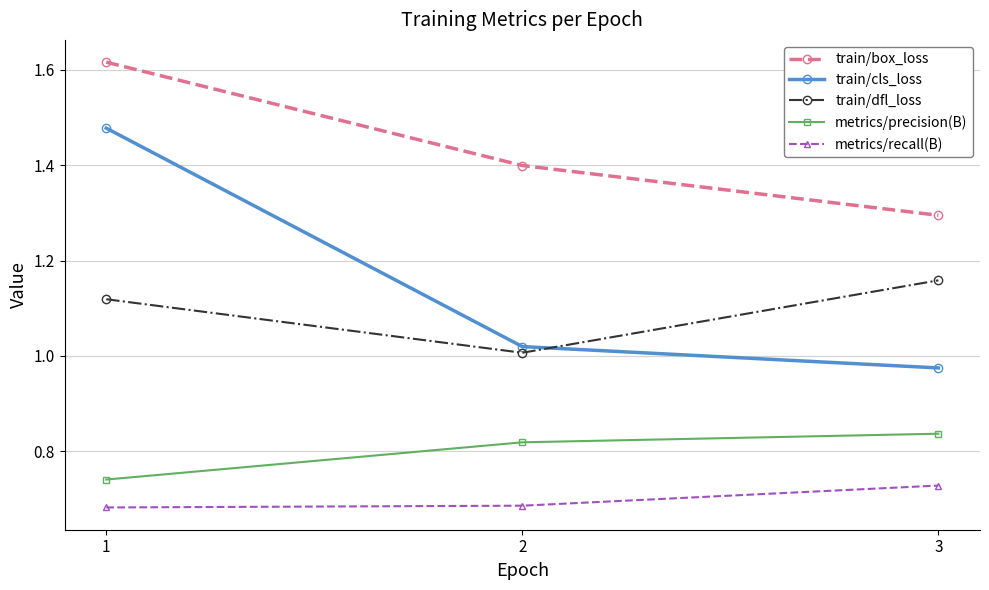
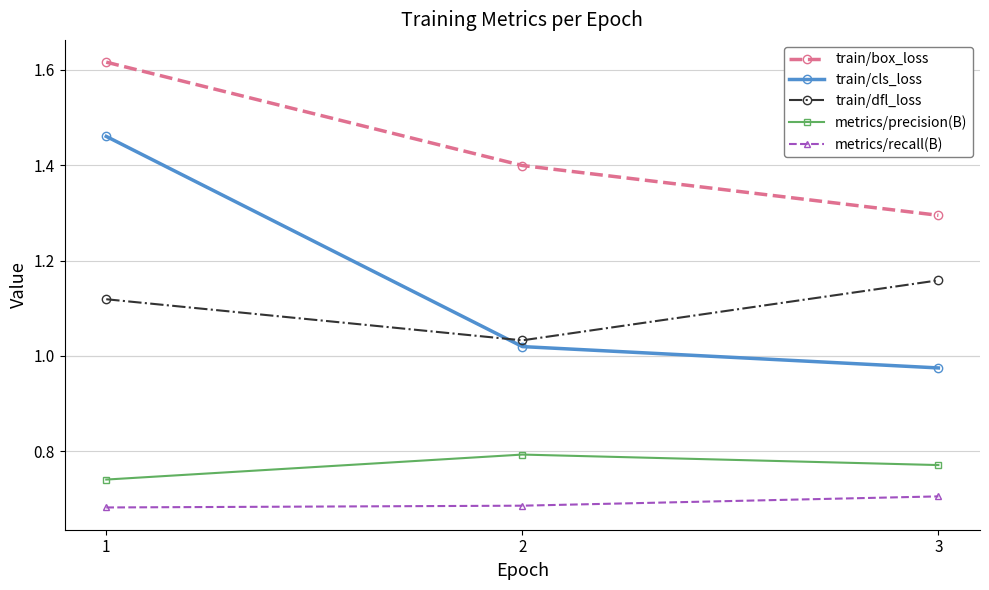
train/cls_loss, 1: 1.48 -> 1.46
train/dfl_loss, 2: 1.01 -> 1.03
metrics/precision(B), 2: 0.82 -> 0.79
metrics/precision(B), 3: 0.84 -> 0.77
metrics/recall(B), 3: 0.73 -> 0.71
